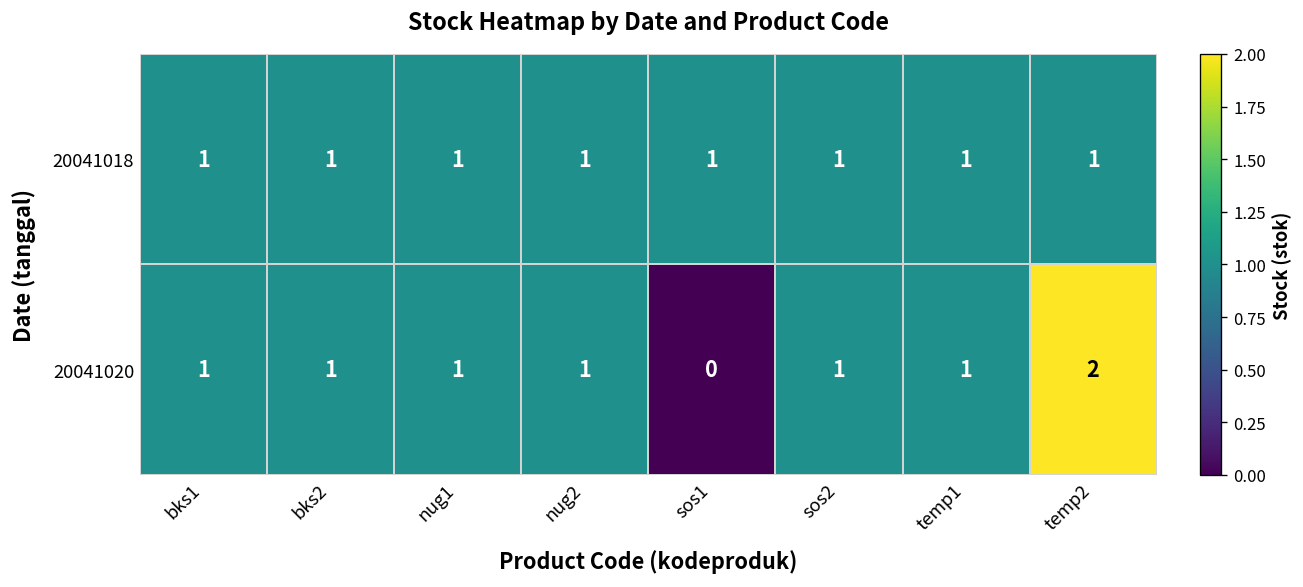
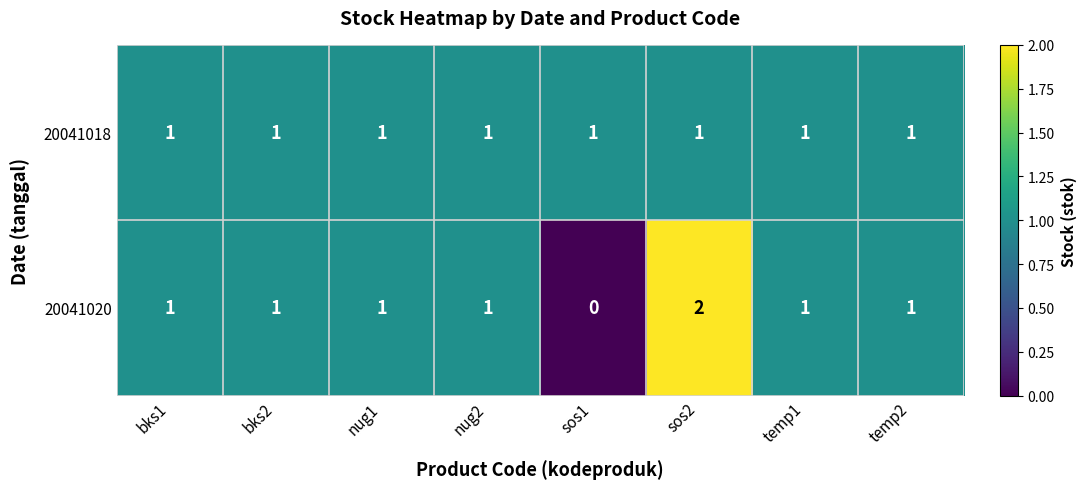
20041020, sos2: 1 -> 2
20041020, temp2: 2 -> 1
